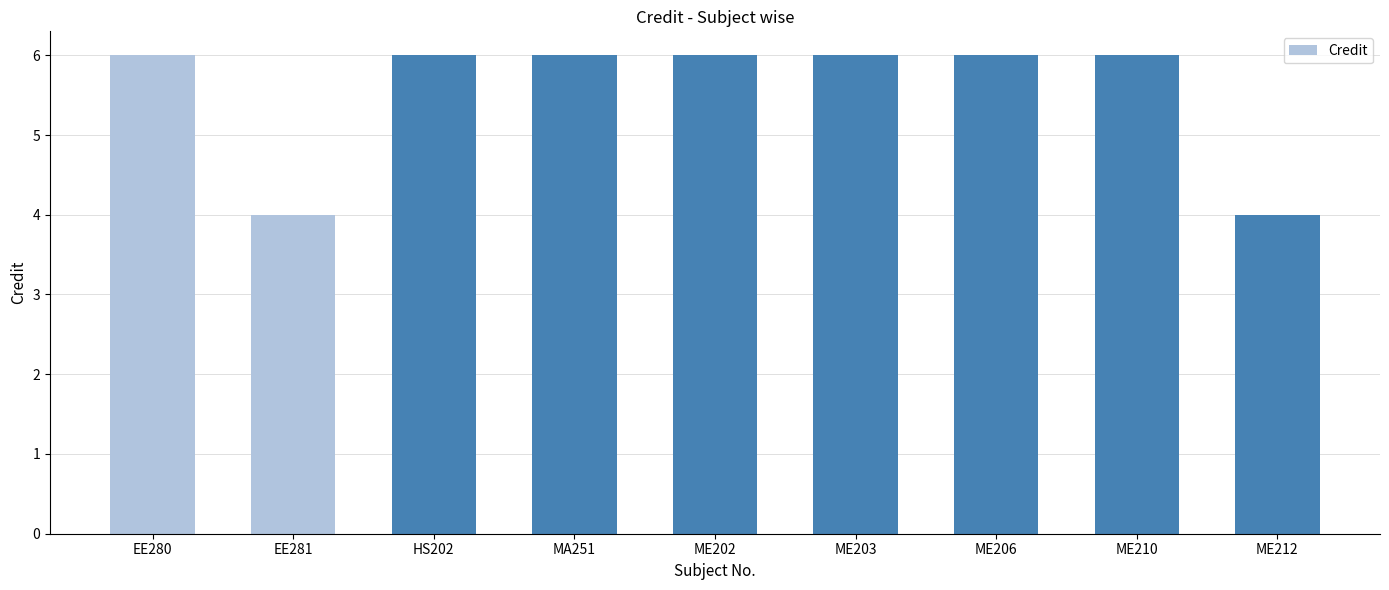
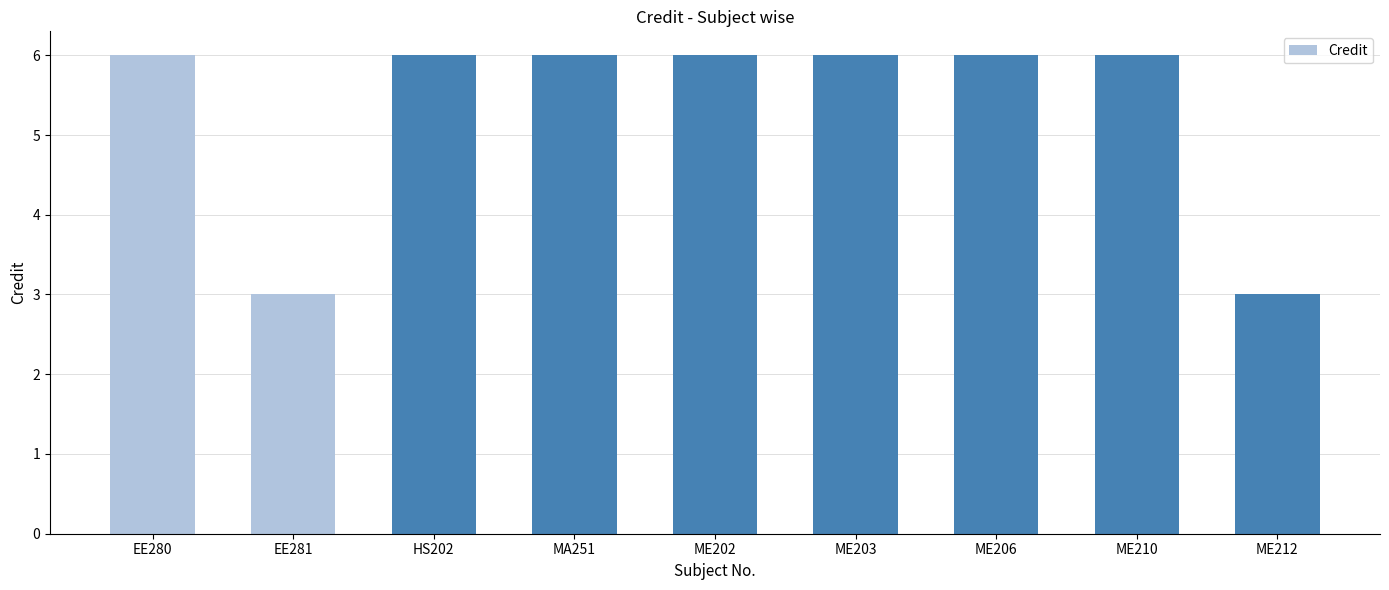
EE281: 4 -> 3
ME212: 4 -> 3
